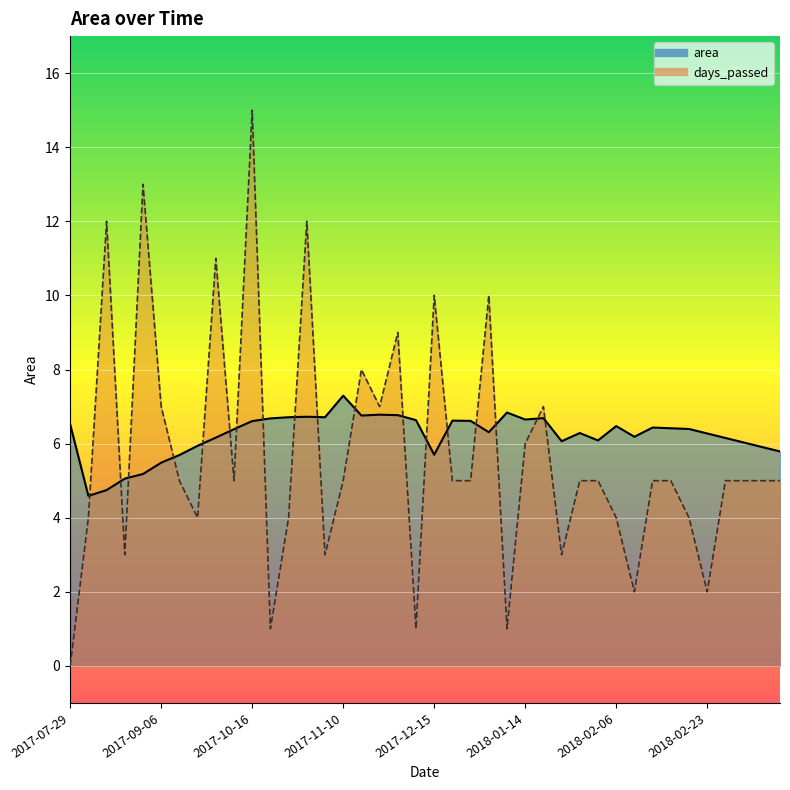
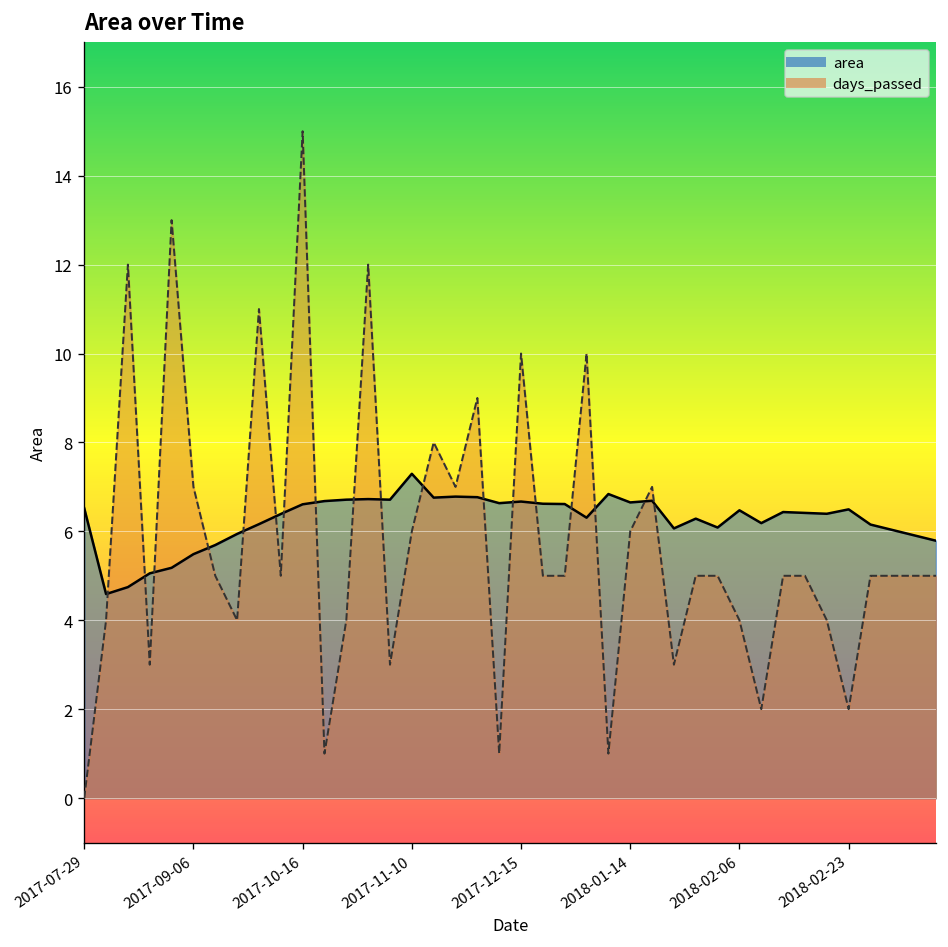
days_passed, 2017-11-10: 5 -> 6
area, 2017-12-15: 5.7 -> 6.7
area, 2018-02-23: 6.3 -> 6.5
